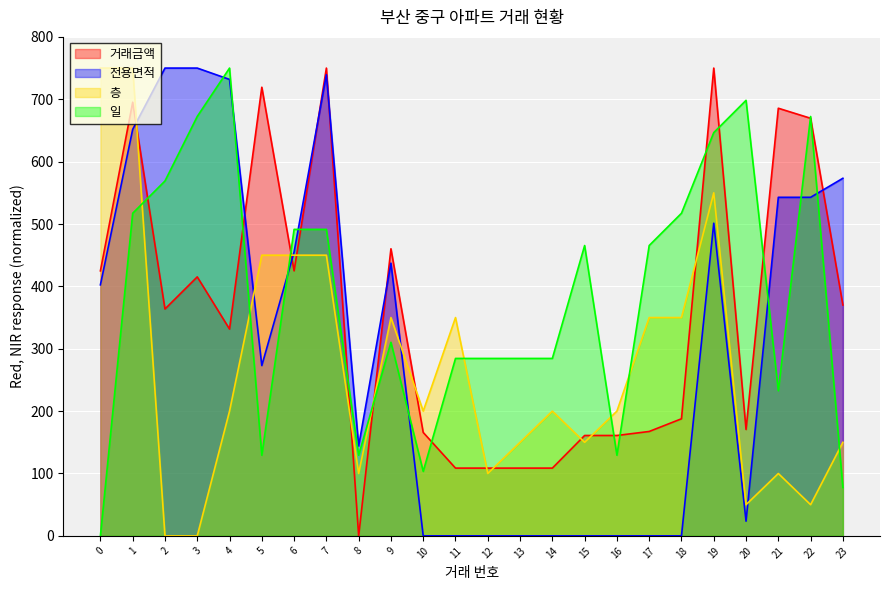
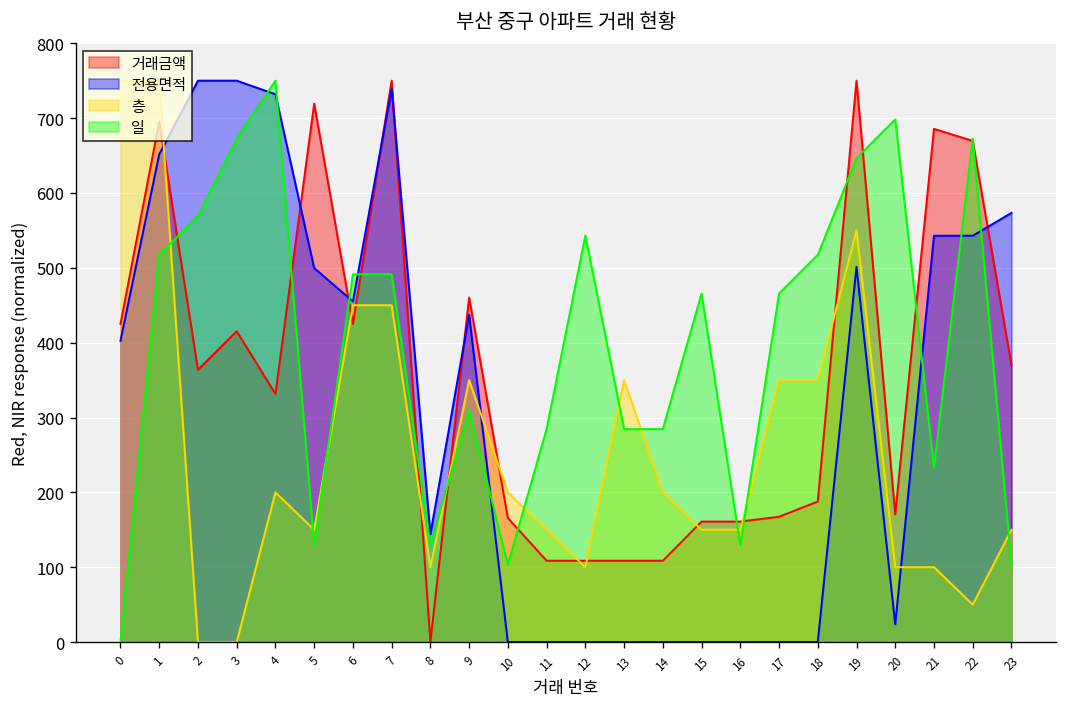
전용면적, 5: 270 -> 500
층, 5: 450 -> 150
층, 11: 350 -> 150
일, 12: 280 -> 540
층, 13: 150 -> 350
층, 16: 200 -> 150
층, 20: 50 -> 100
일, 23: 80 -> 100
